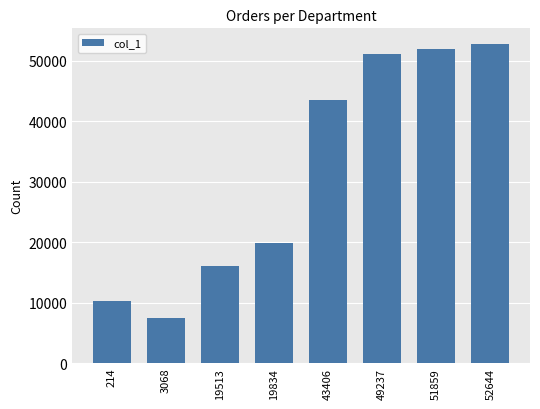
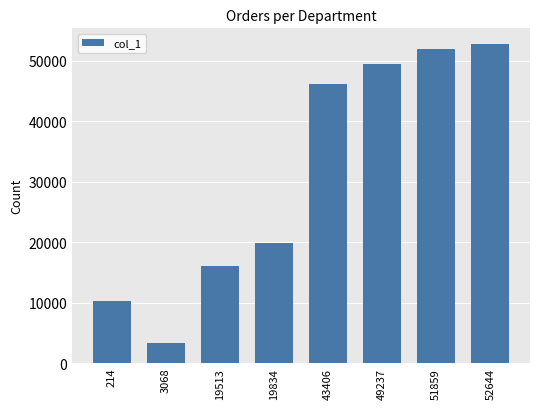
3068: 7000 -> 3000
43406: 43000 -> 46000
49237: 51000 -> 49000
